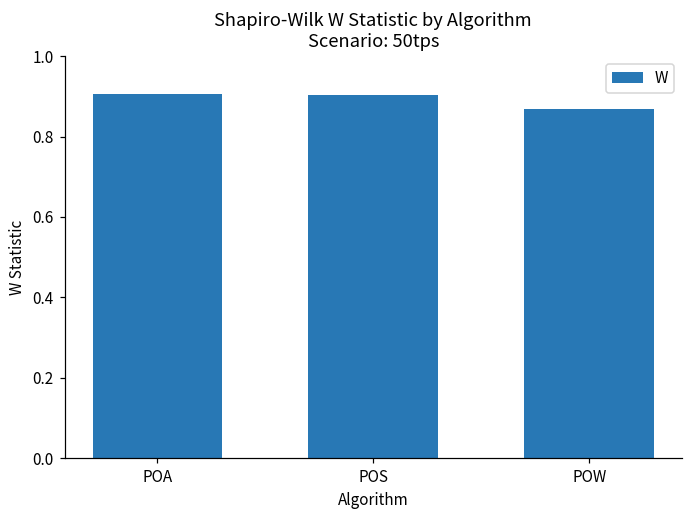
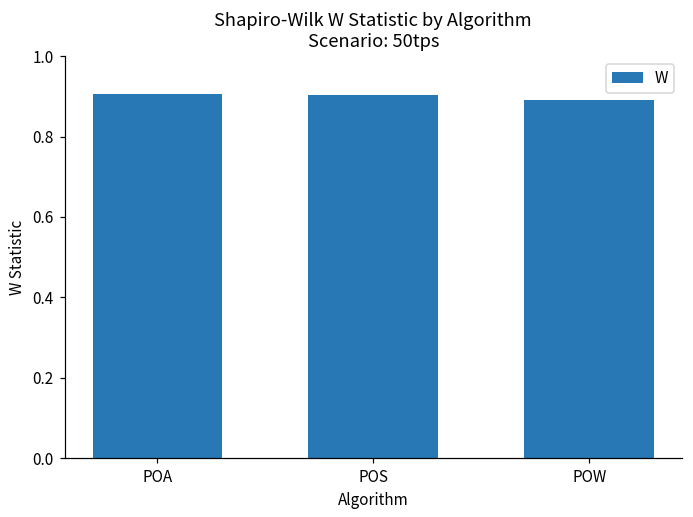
POW: 0.87 -> 0.89
